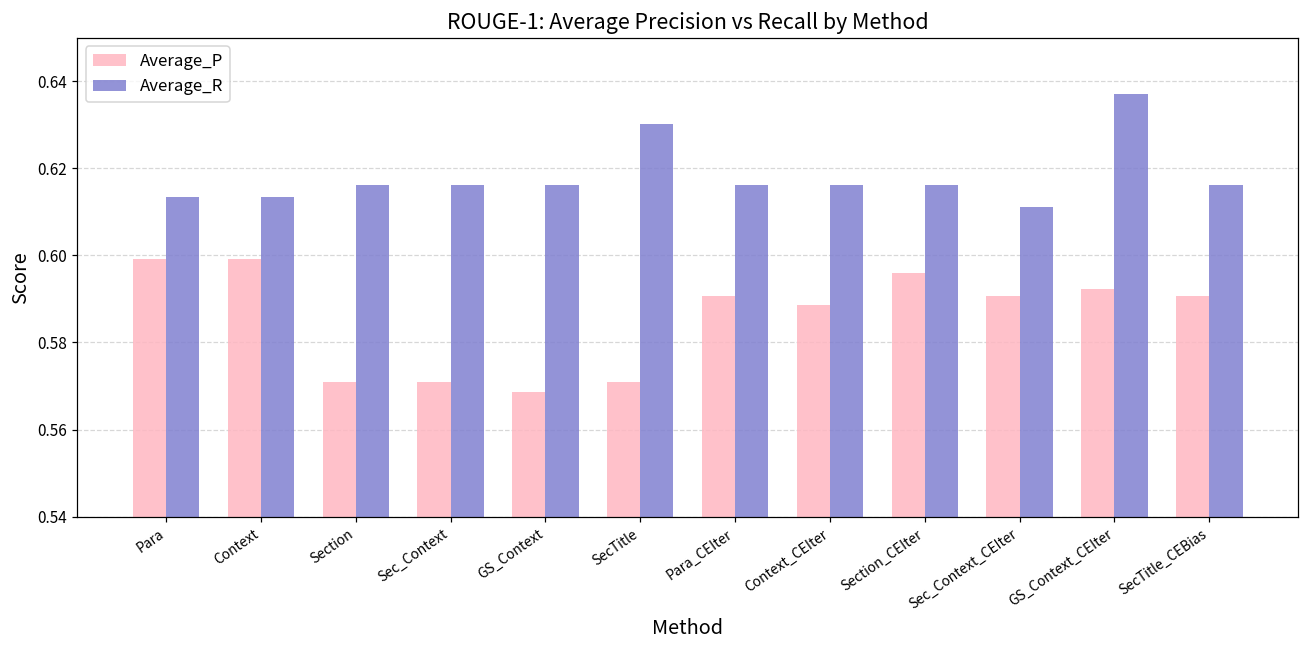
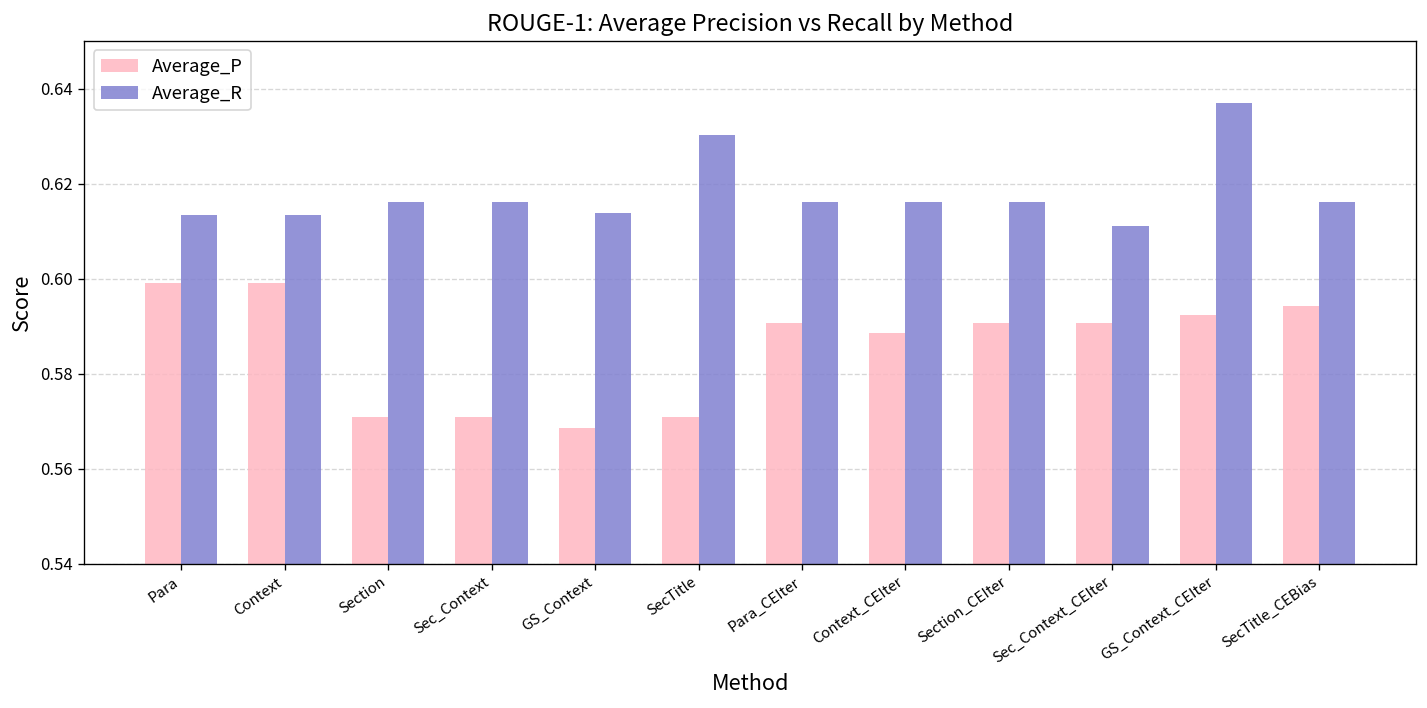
Average_R, GS_Context: 0.616 -> 0.614
Average_P, Section_CEIter: 0.596 -> 0.591
Average_P, SecTitle_CEBias: 0.591 -> 0.594
